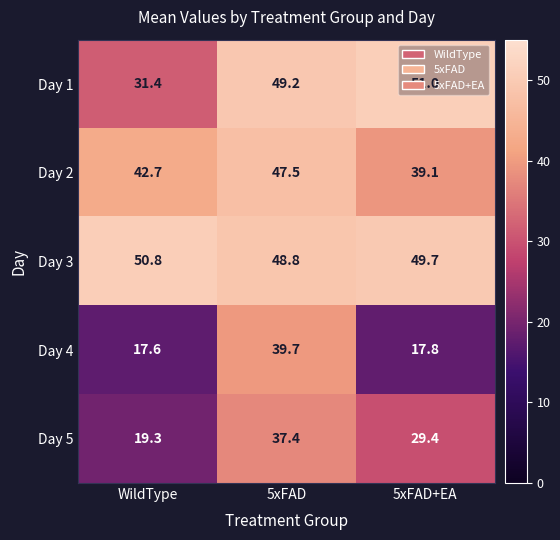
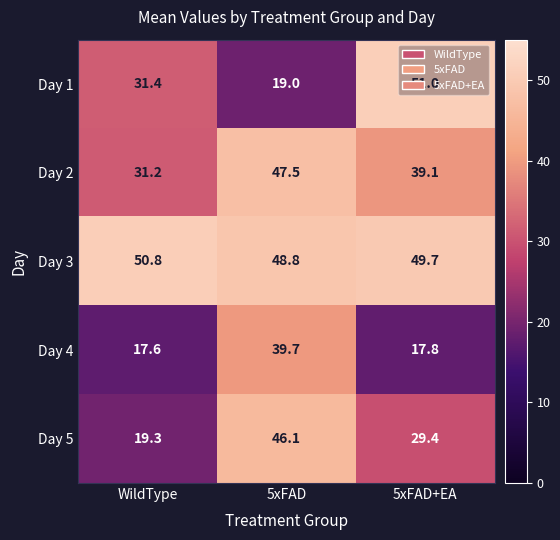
Day 1, 5xFAD: 49.2 -> 19.0
Day 2, WildType: 42.7 -> 31.2
Day 5, 5xFAD: 37.4 -> 46.1
